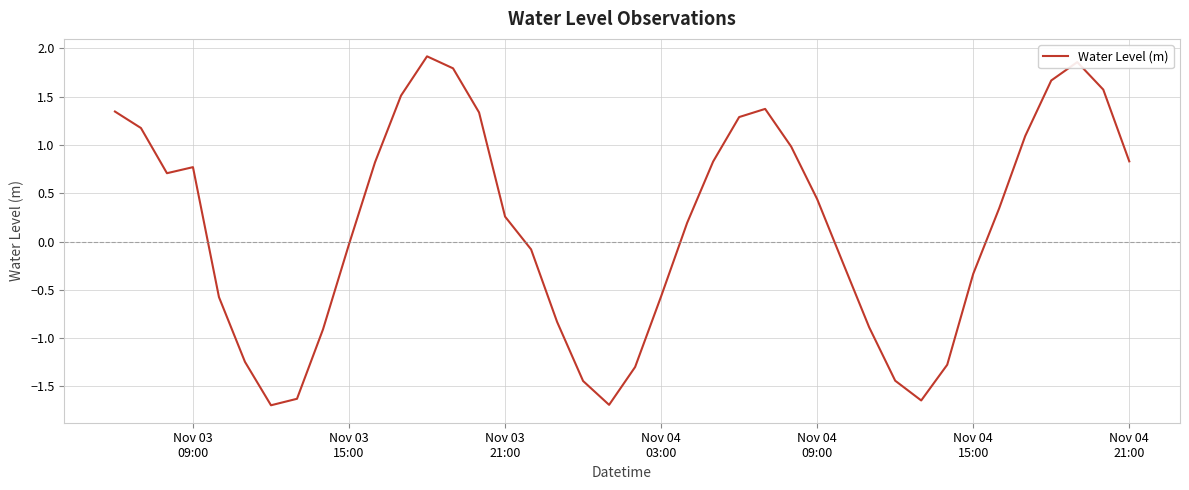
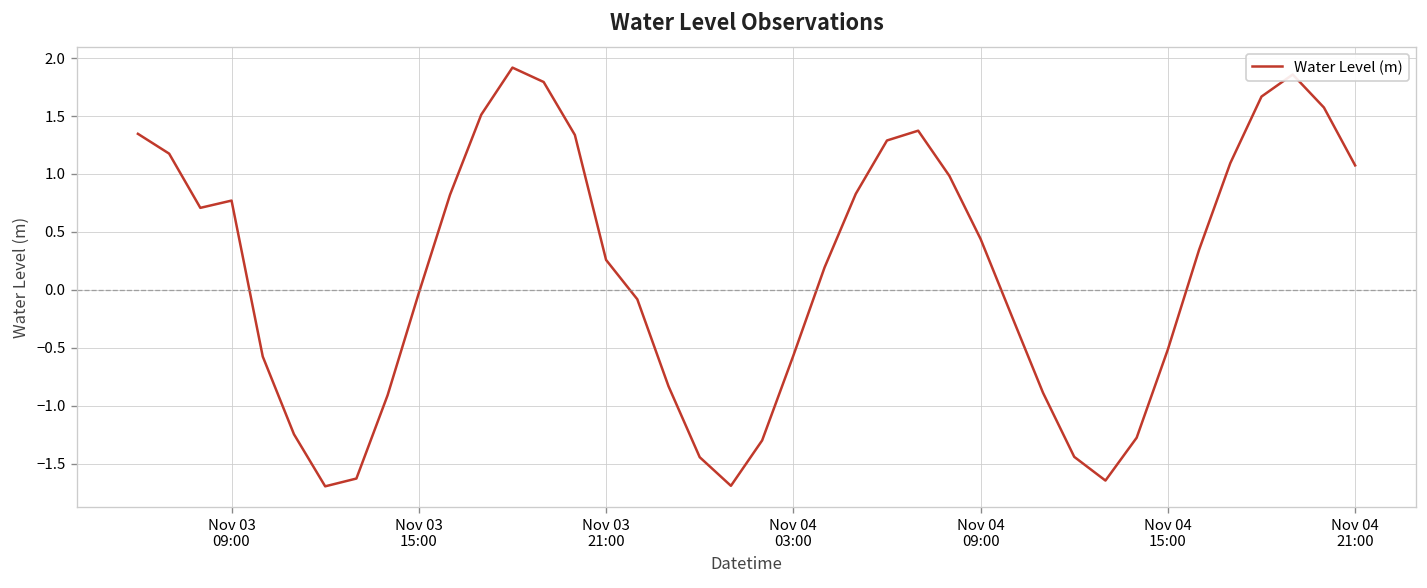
Nov 04 15:00: -0.3 -> -0.5
Nov 04 21:00: 0.8 -> 1.1
